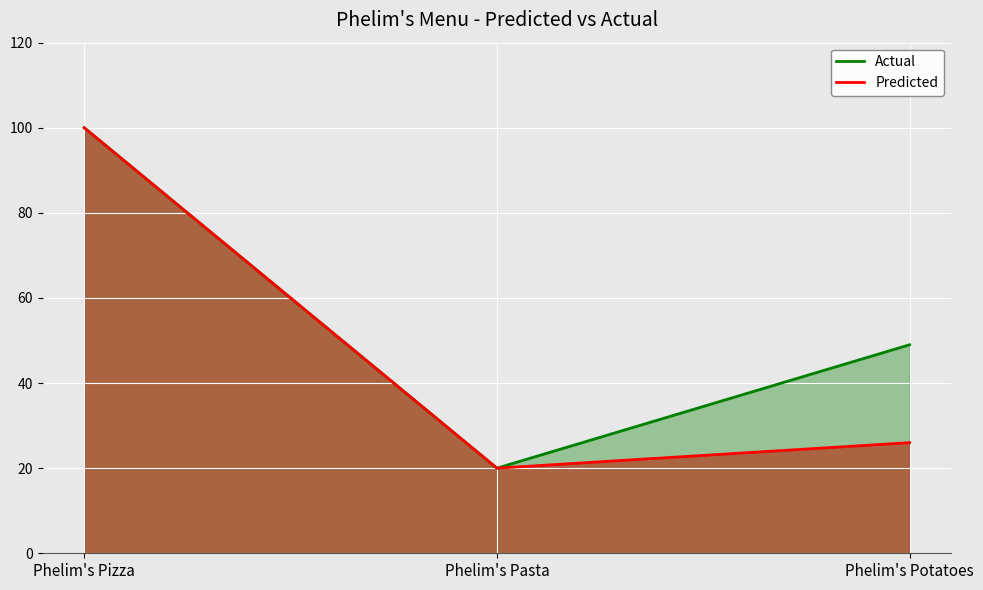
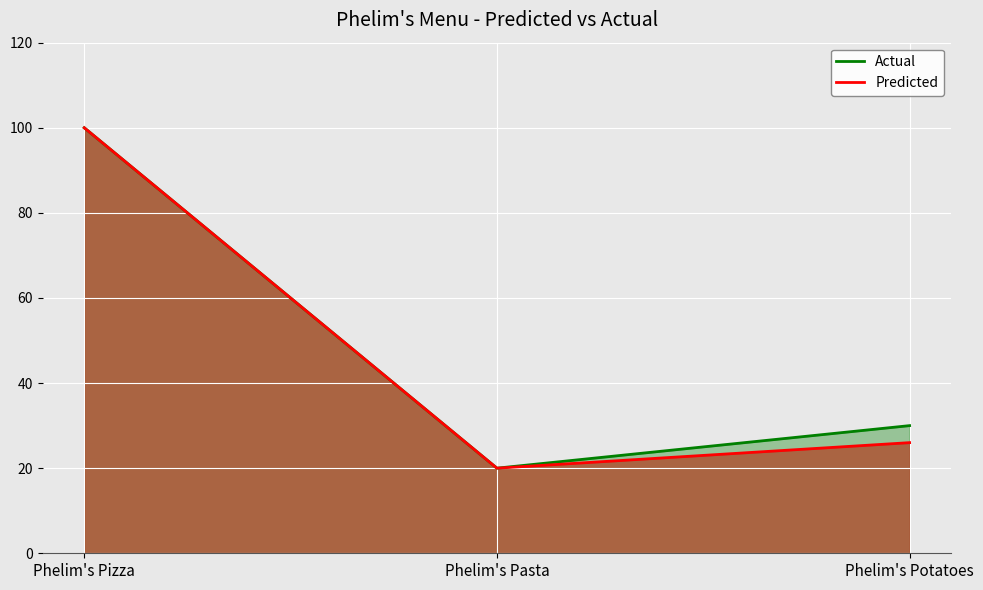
Actual, Phelim's Potatoes: 49 -> 30
